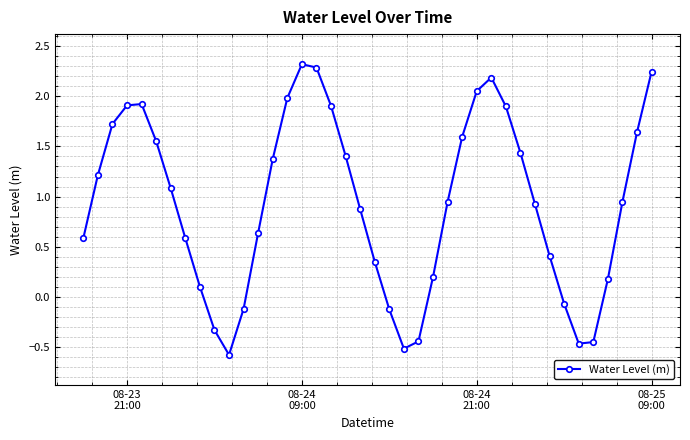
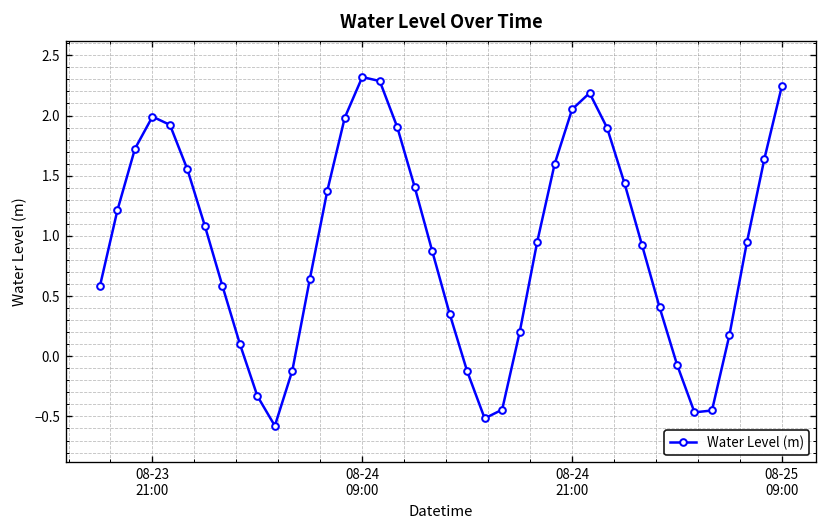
08-23 21:00: 1.91 -> 1.99
